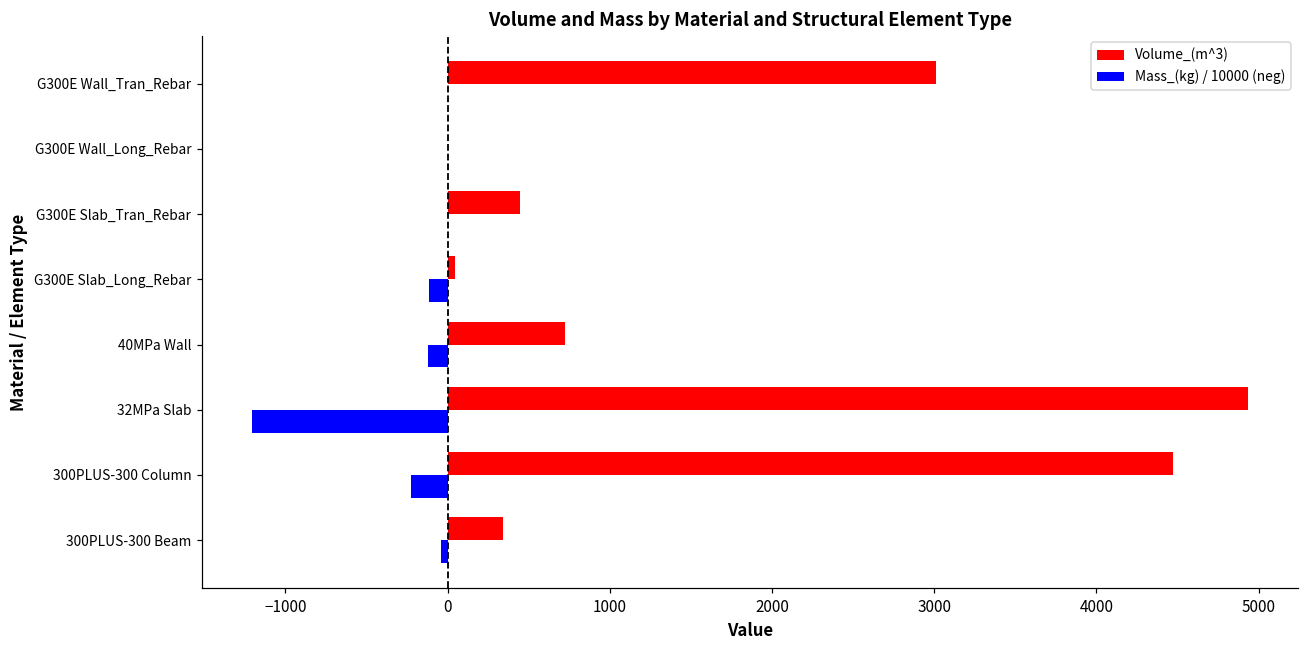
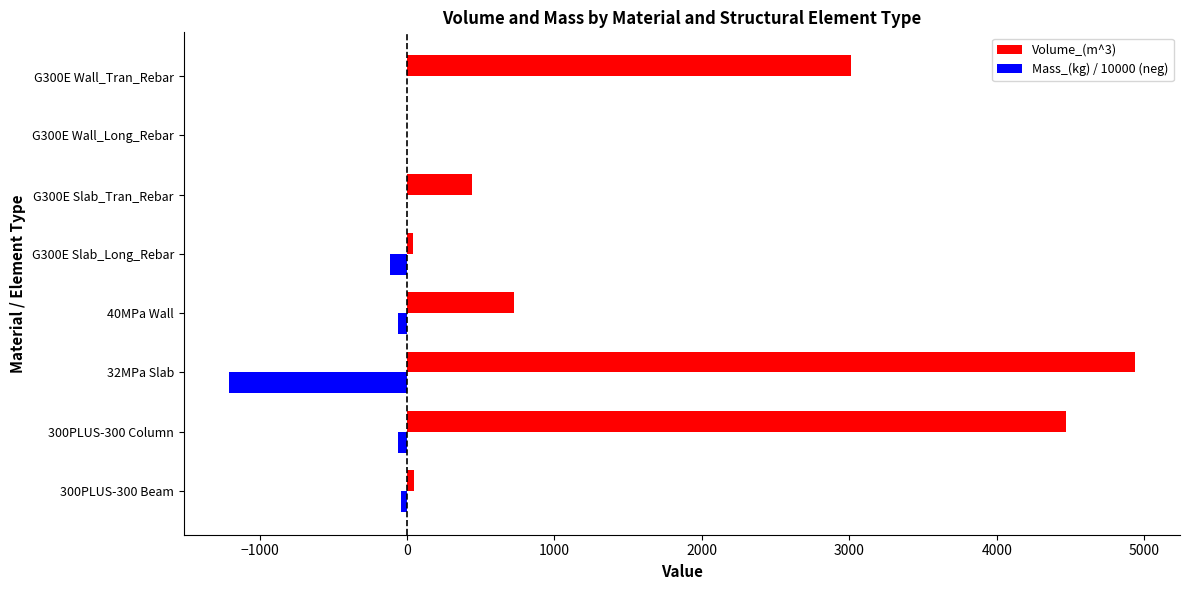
Mass_(kg) / 10000 (neg), 40MPa Wall: -120 -> -60
Mass_(kg) / 10000 (neg), 300PLUS-300 Column: -230 -> -60
Volume_(m^3), 300PLUS-300 Beam: 340 -> 50
